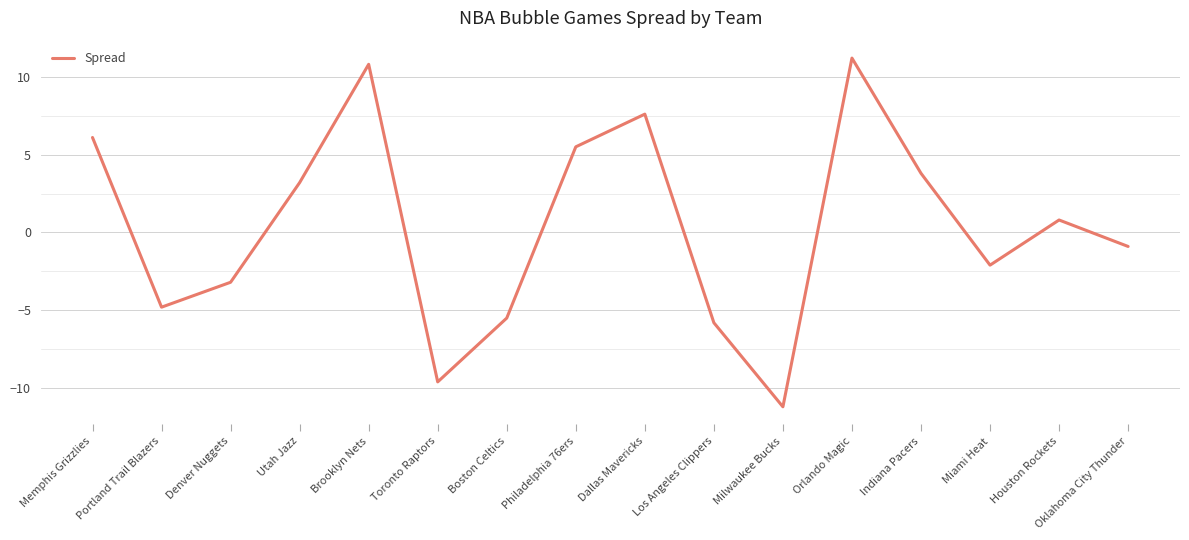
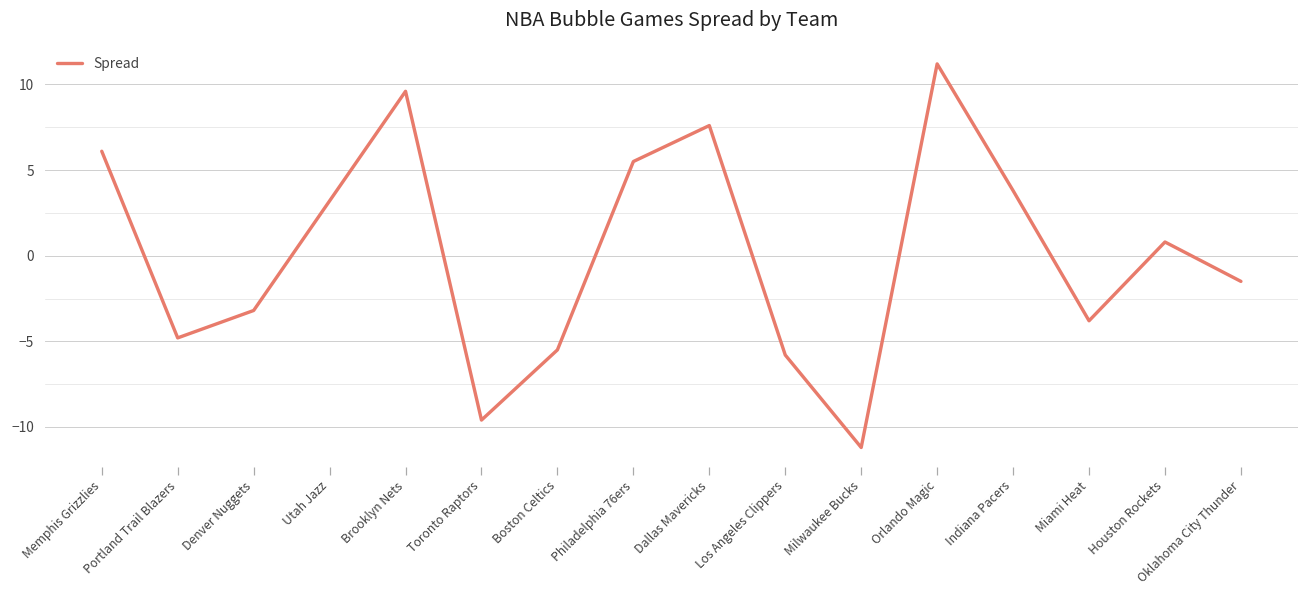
Brooklyn Nets: 10.8 -> 9.6
Miami Heat: -2.1 -> -3.8
Oklahoma City Thunder: -0.9 -> -1.5
